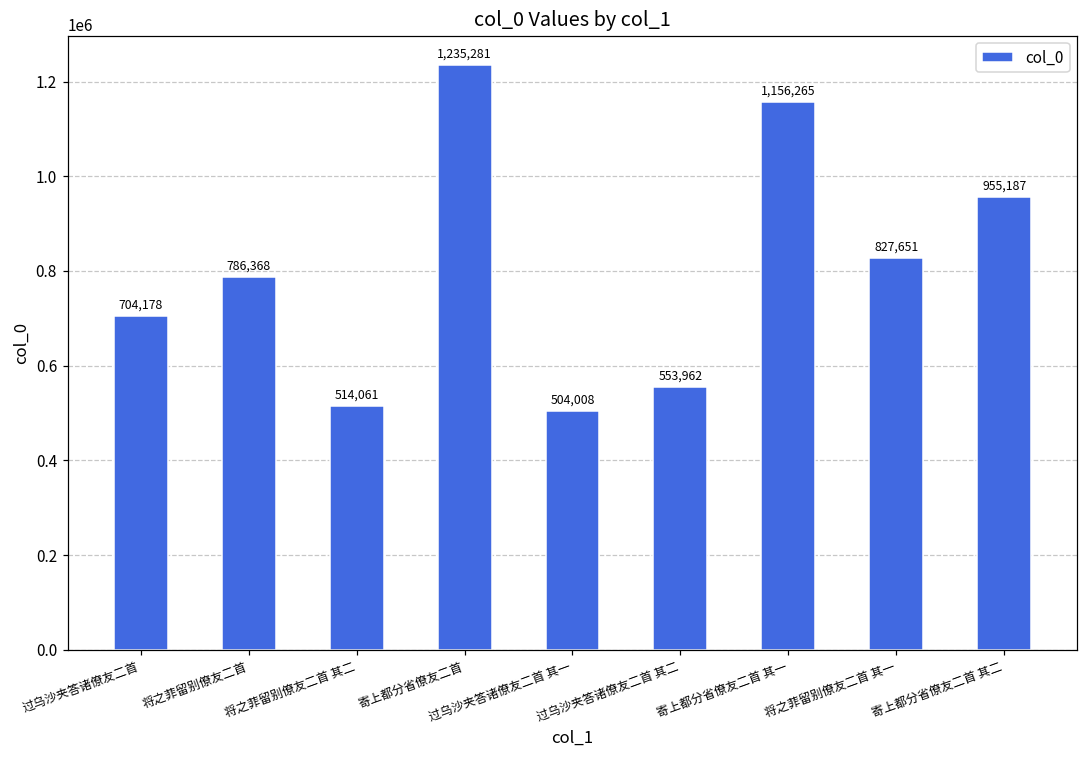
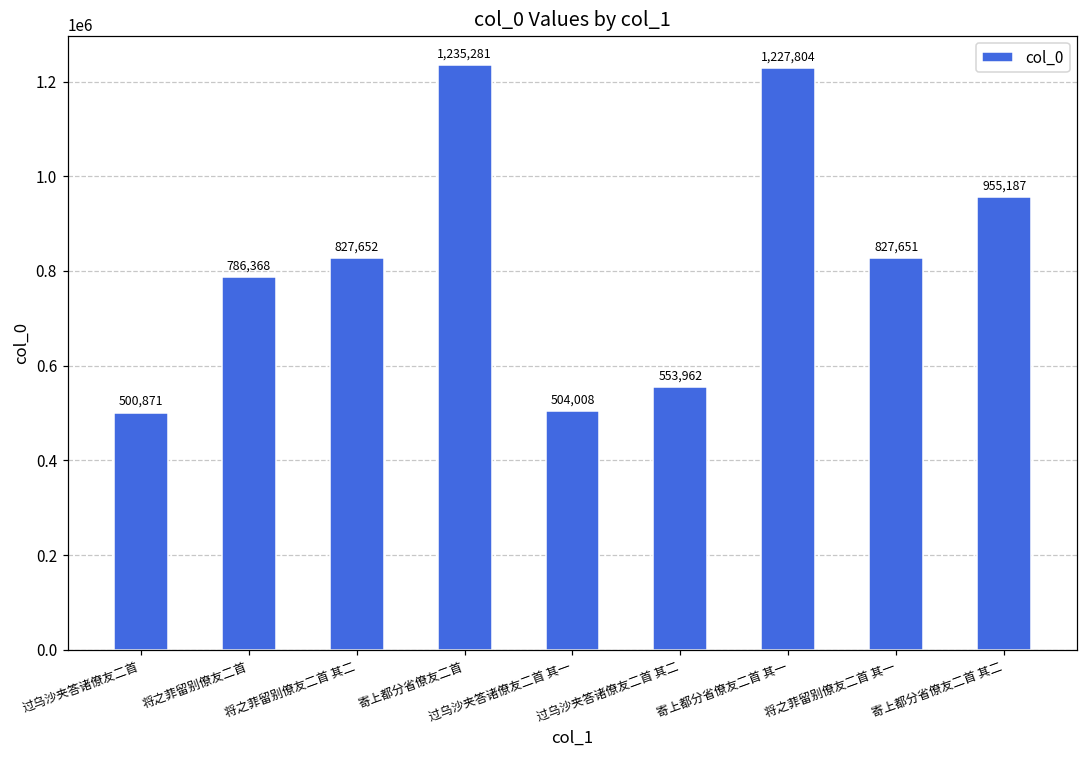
过乌沙夹答诸僚友二首: 704,178 -> 500,871
将之菲留别僚友二首 其二: 514,061 -> 827,652
寄上都分省僚友二首 其一: 1,156,265 -> 1,227,804
